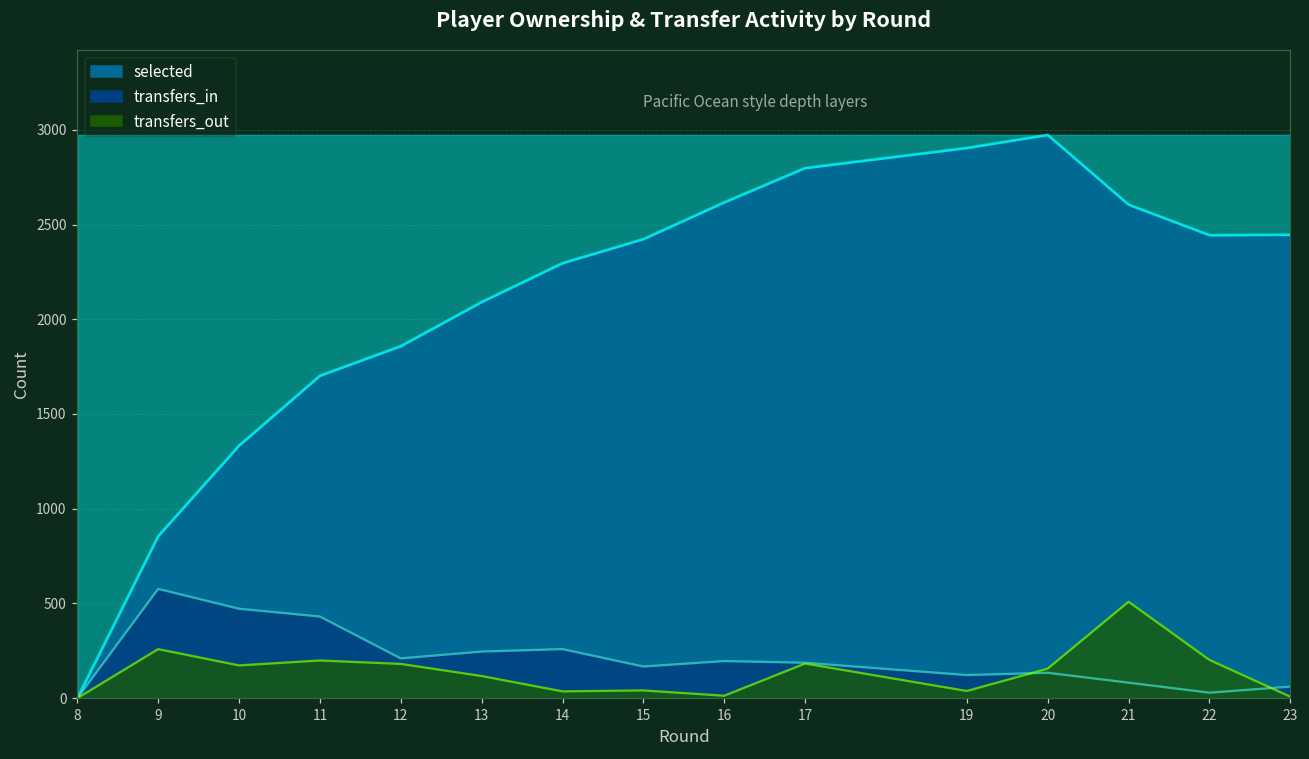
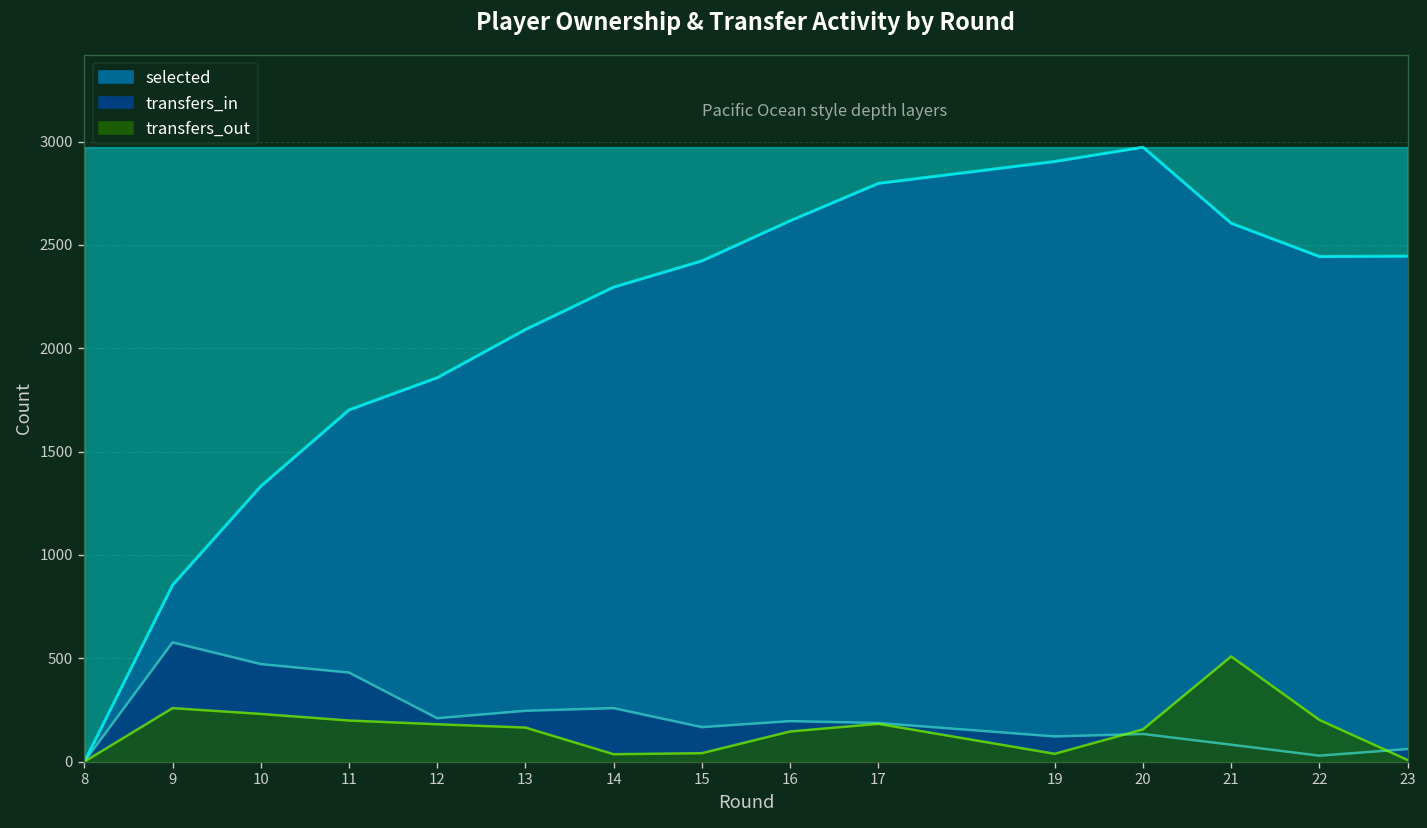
transfers_out, 10: 170 -> 230
transfers_out, 13: 120 -> 170
transfers_out, 16: 10 -> 150
